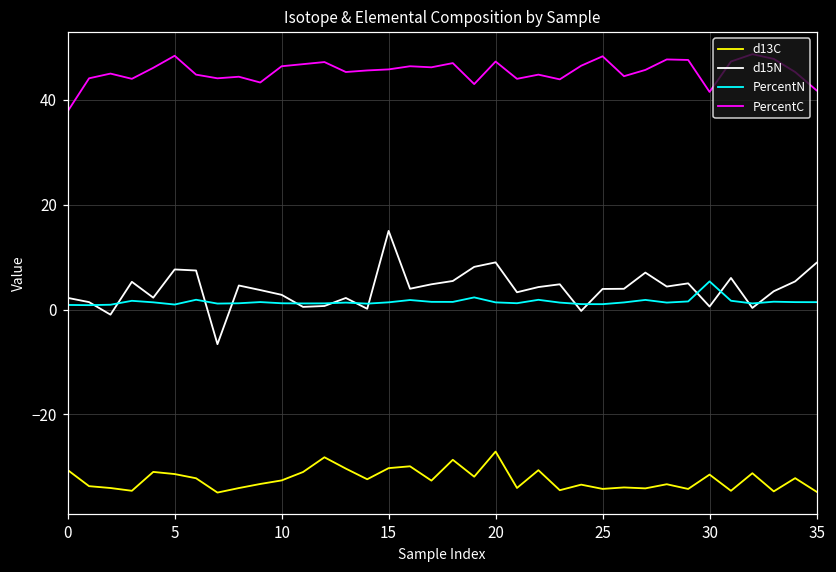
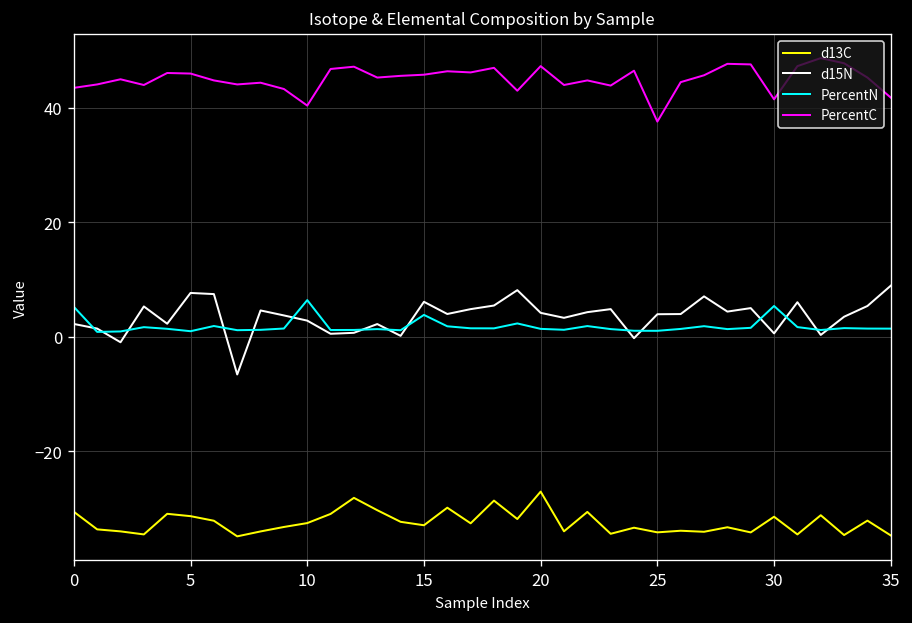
PercentN, 0: 1 -> 5
PercentC, 0: 38 -> 44
PercentC, 5: 48 -> 46
PercentN, 10: 1 -> 6
PercentC, 10: 46 -> 40
d13C, 15: -30 -> -33
d15N, 15: 15 -> 6
PercentN, 15: 1 -> 4
d15N, 20: 9 -> 4
PercentC, 25: 48 -> 38
